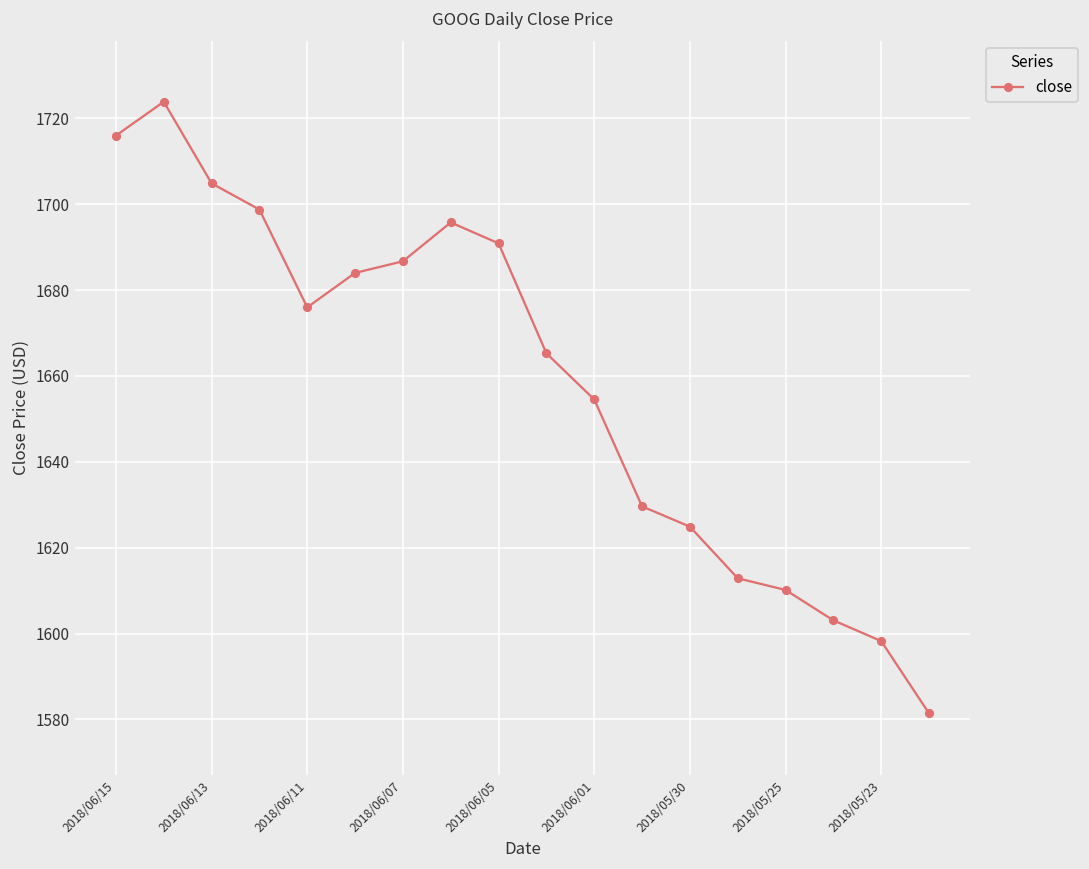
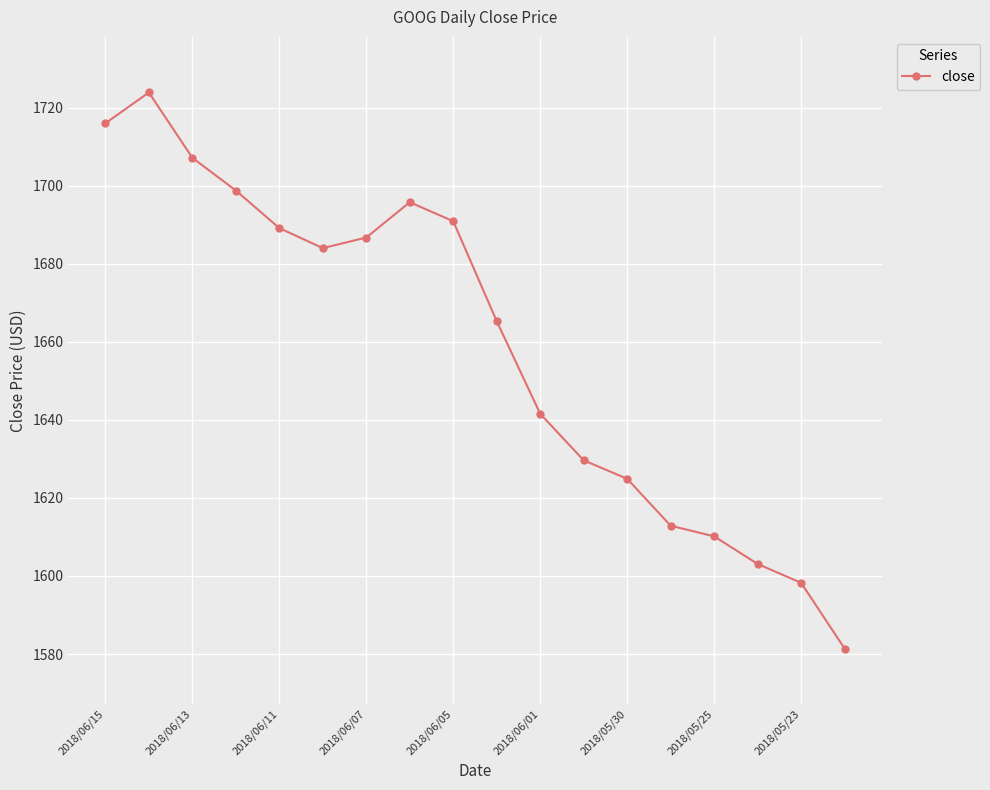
2018/06/13: 1705 -> 1707
2018/06/11: 1676 -> 1689
2018/06/01: 1655 -> 1642
